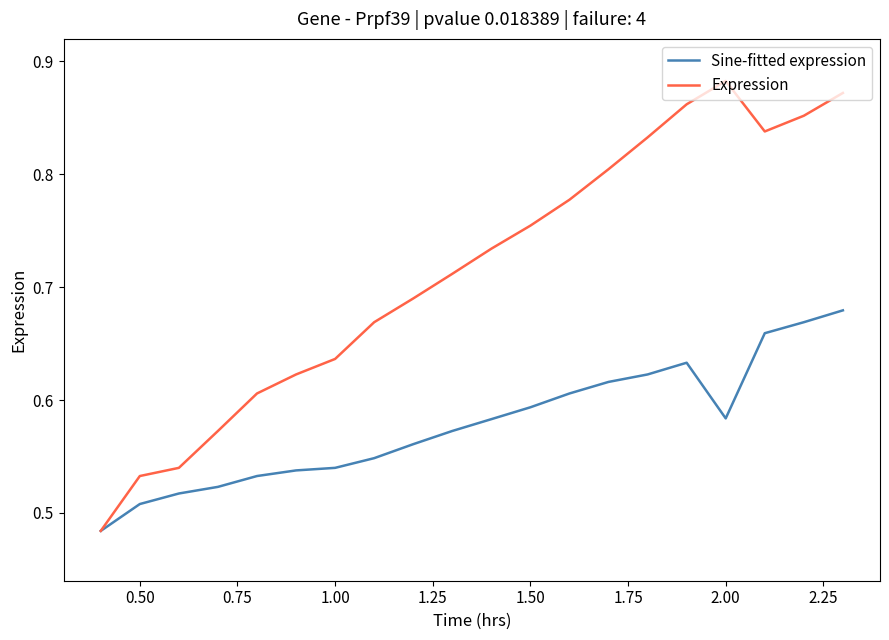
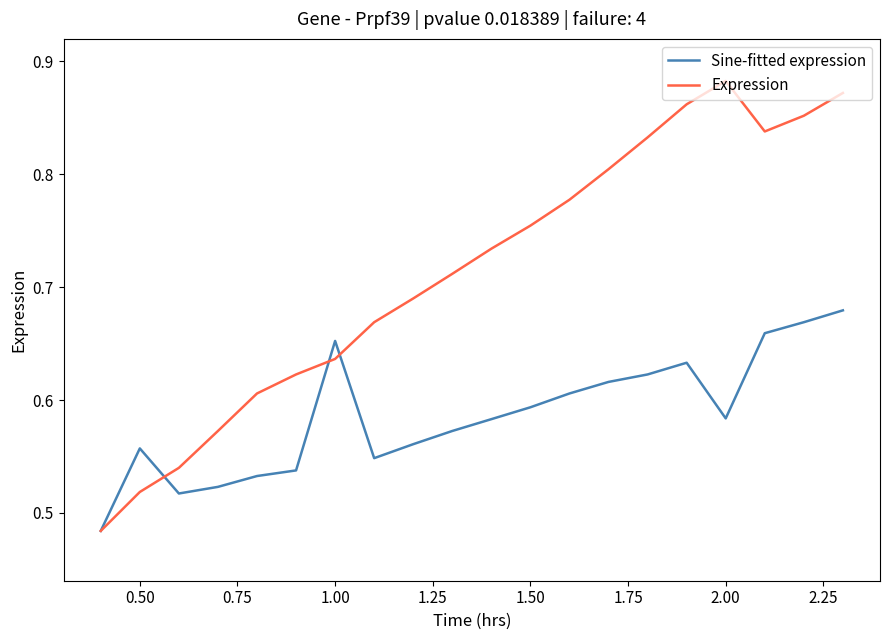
Sine-fitted expression, 0.50: 0.508 -> 0.557
Expression, 0.50: 0.533 -> 0.519
Sine-fitted expression, 1.00: 0.540 -> 0.652
